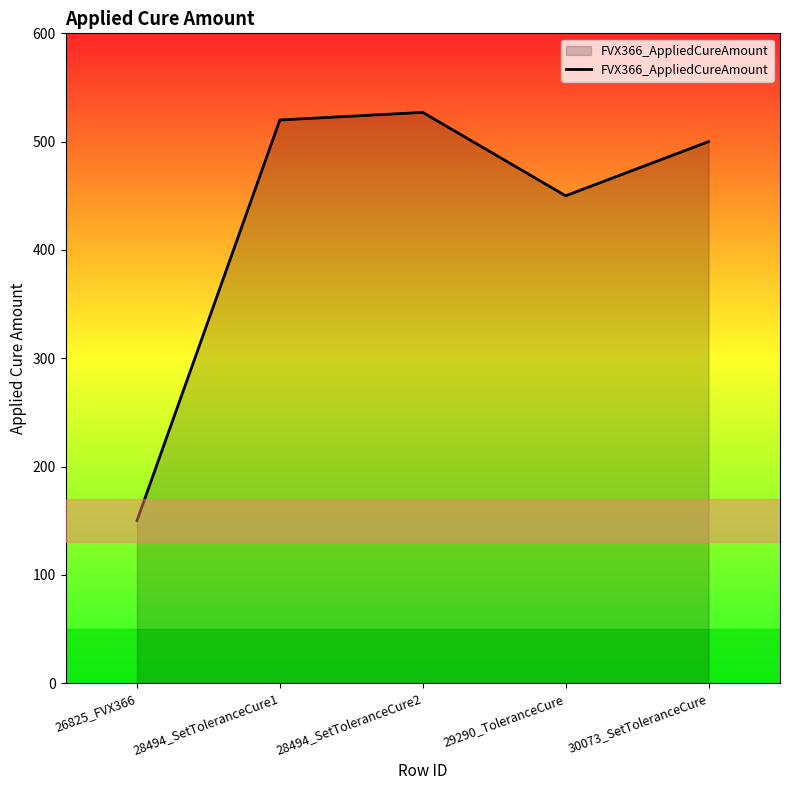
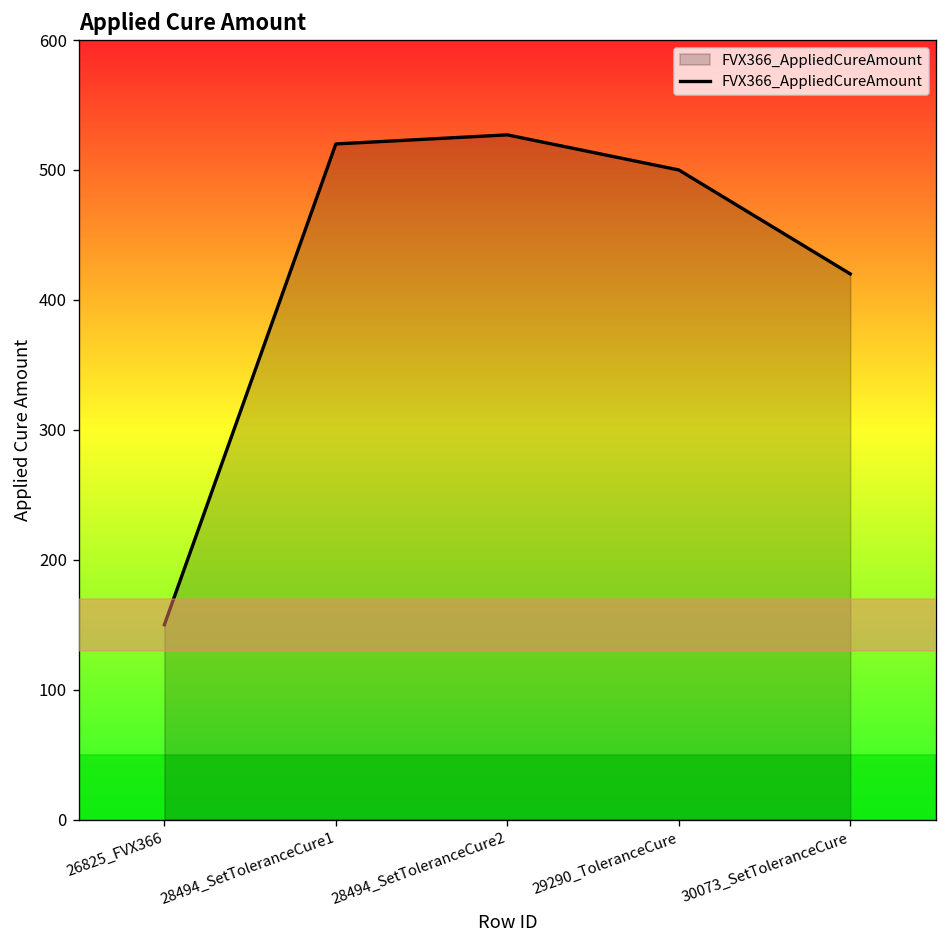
29290_ToleranceCure: 450 -> 500
30073_SetToleranceCure: 500 -> 420
